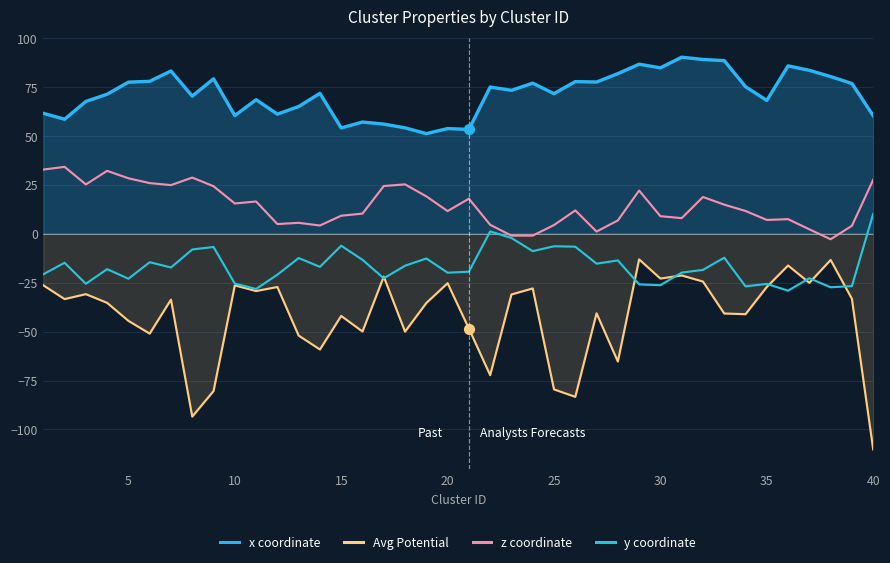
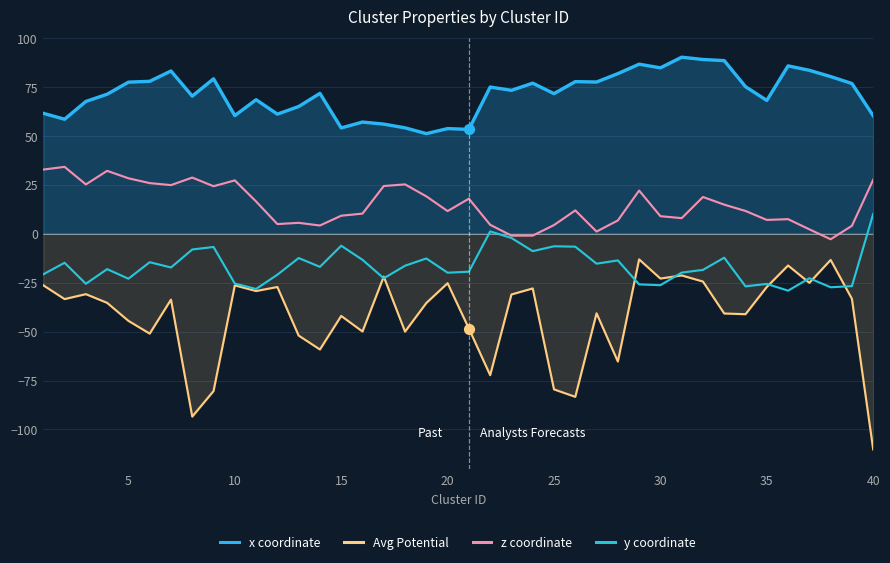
z coordinate, 10: 15 -> 27
